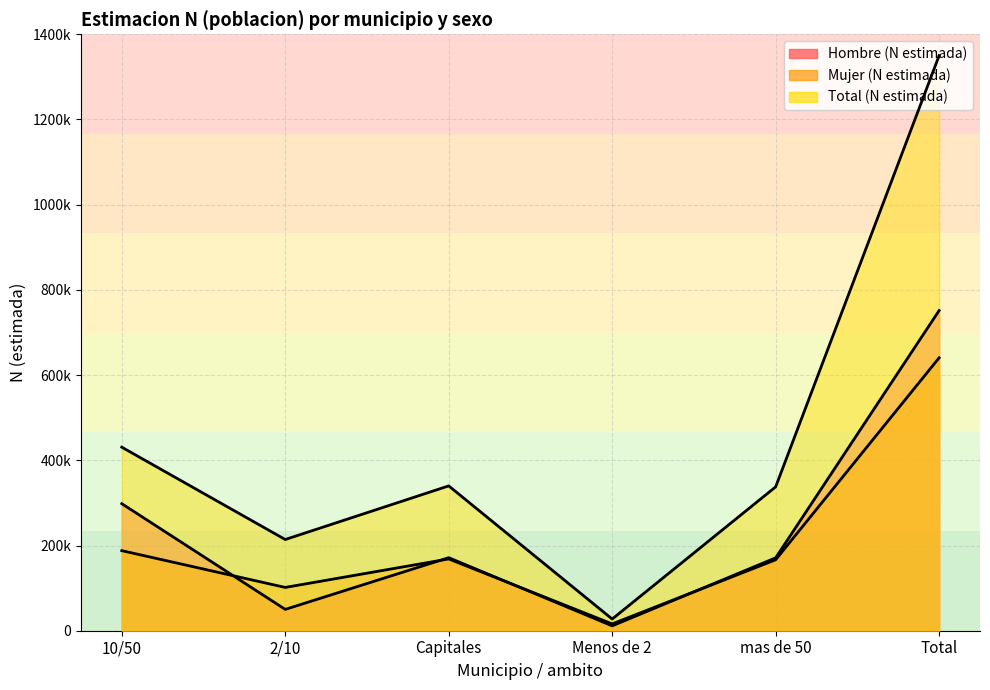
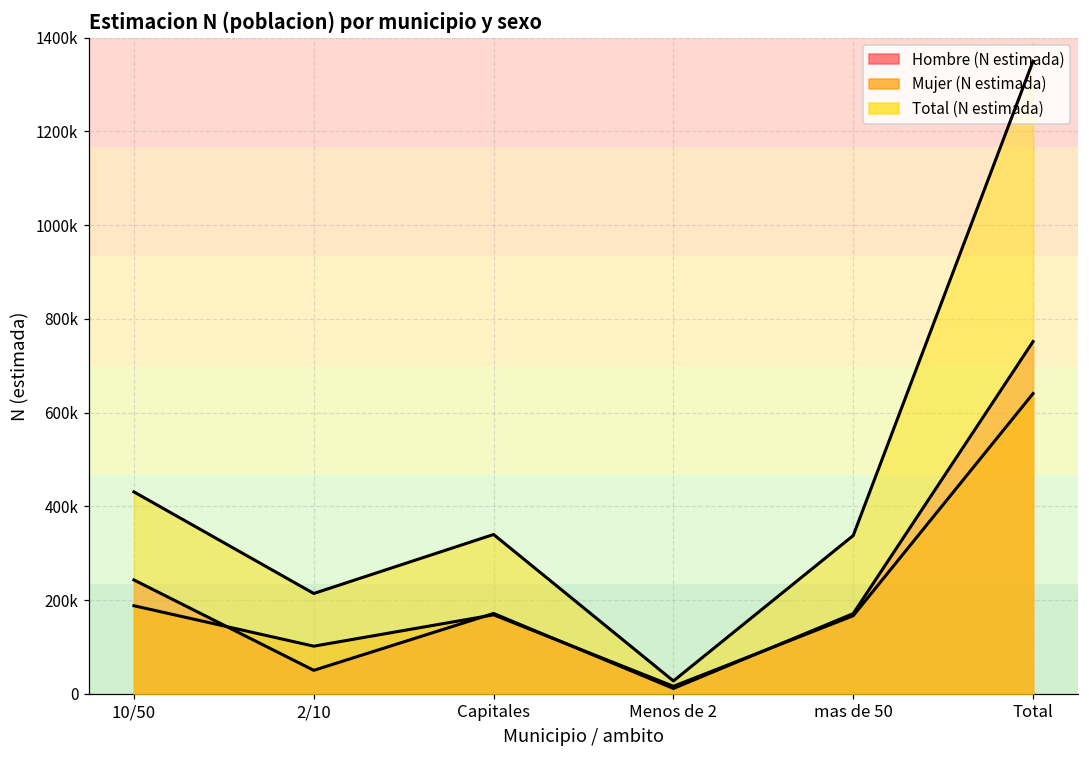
Hombre (N estimada), 10/50: 300000 -> 240000
